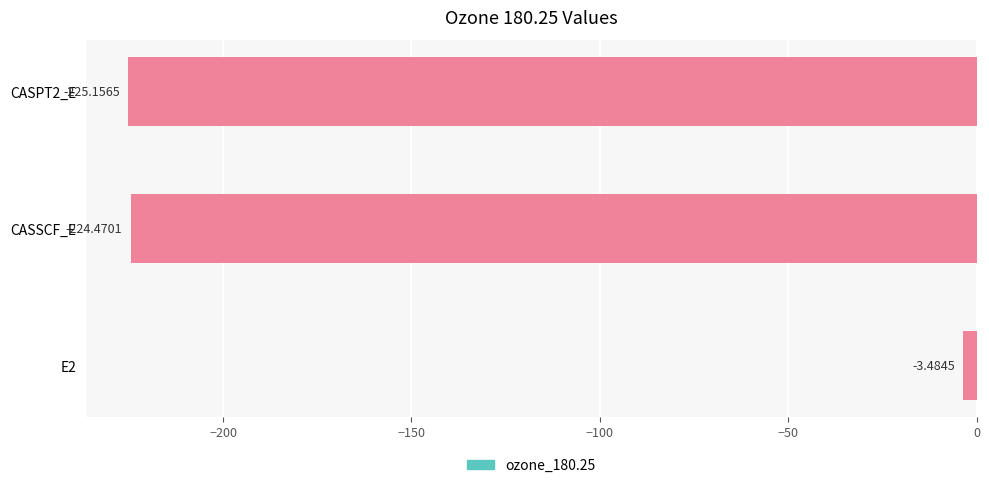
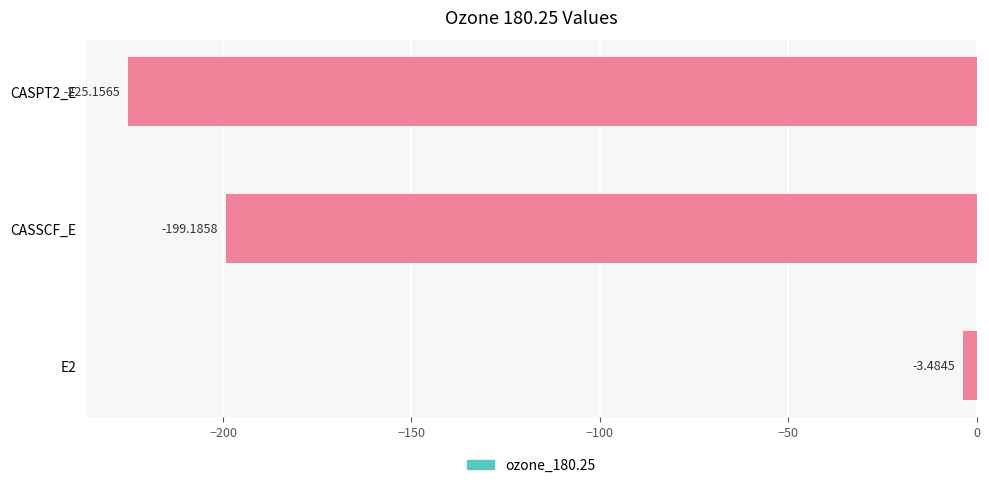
CASSCF_E: -224.4701 -> -199.1858
